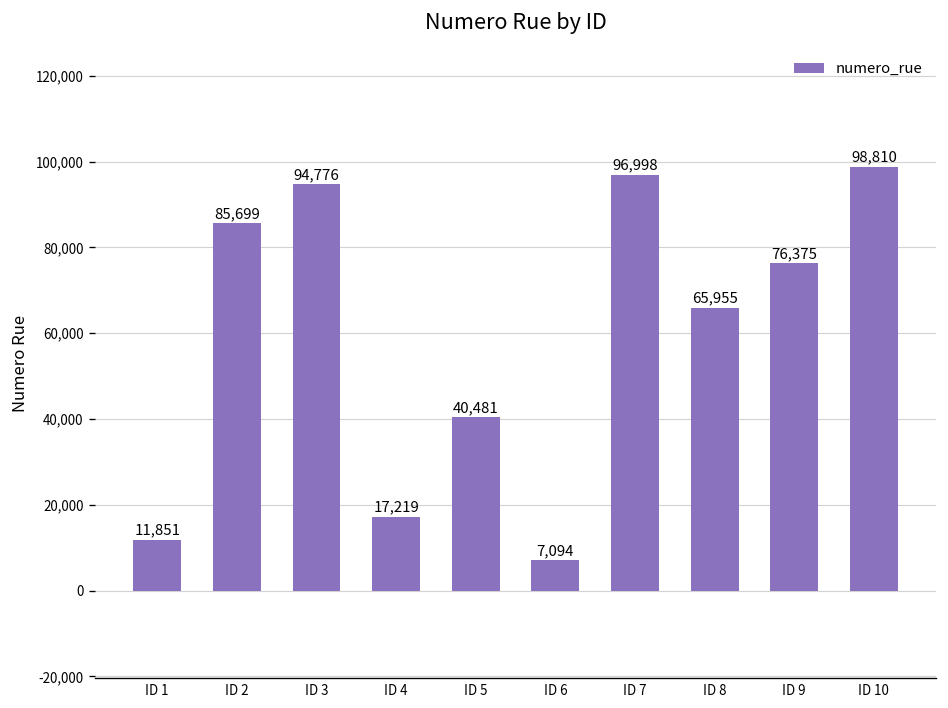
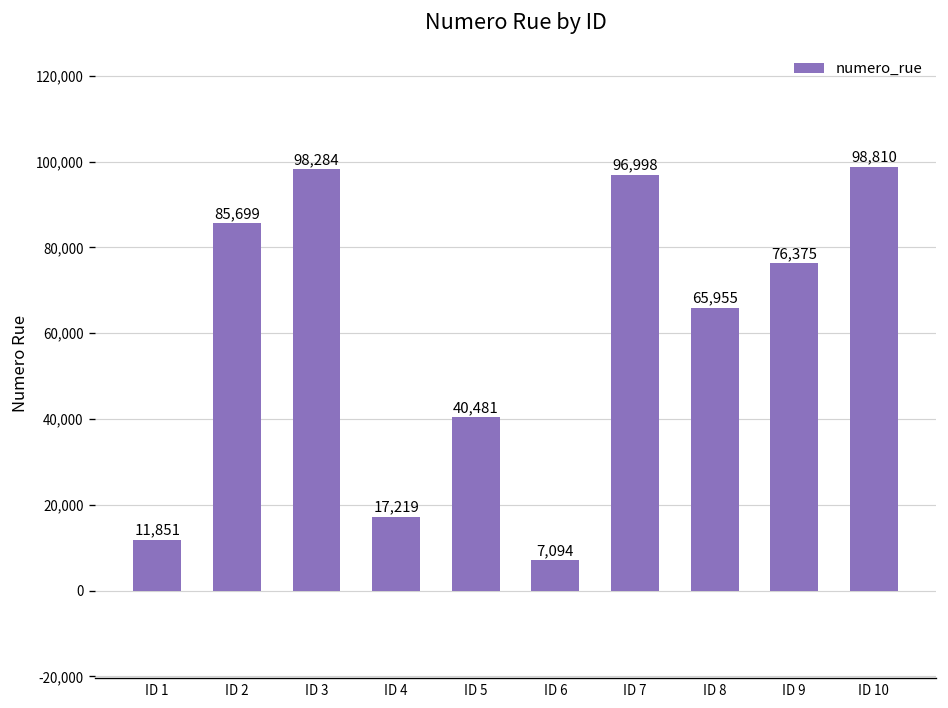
ID 3: 94,776 -> 98,284
